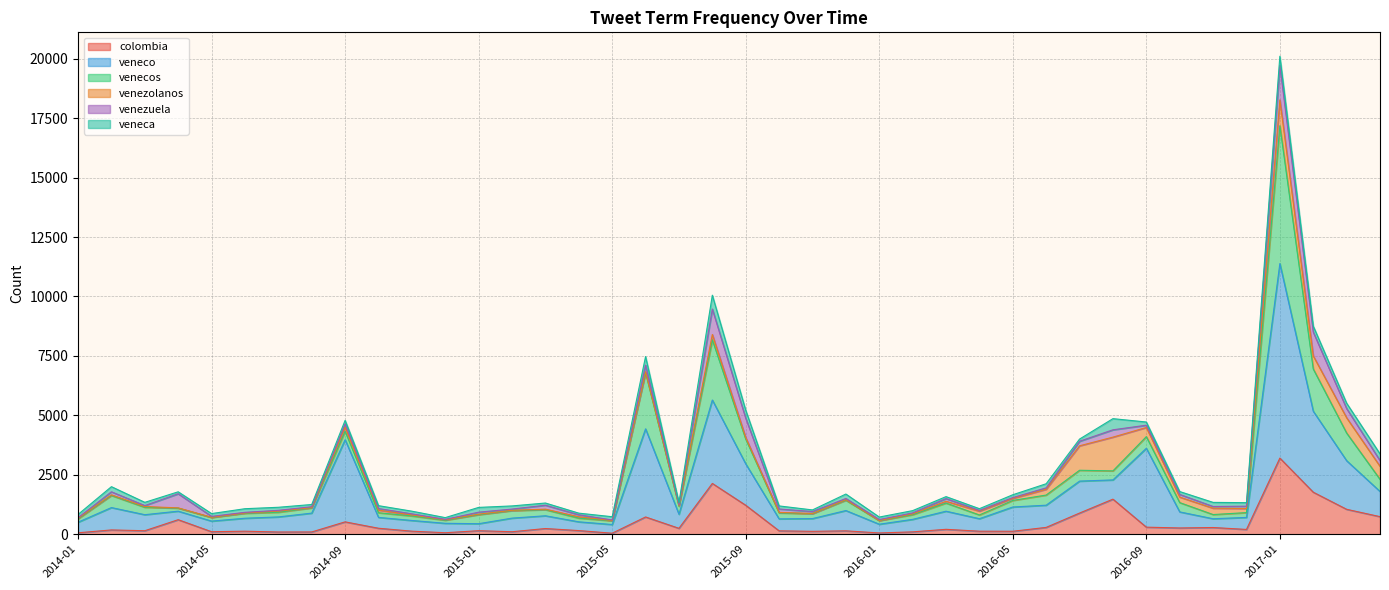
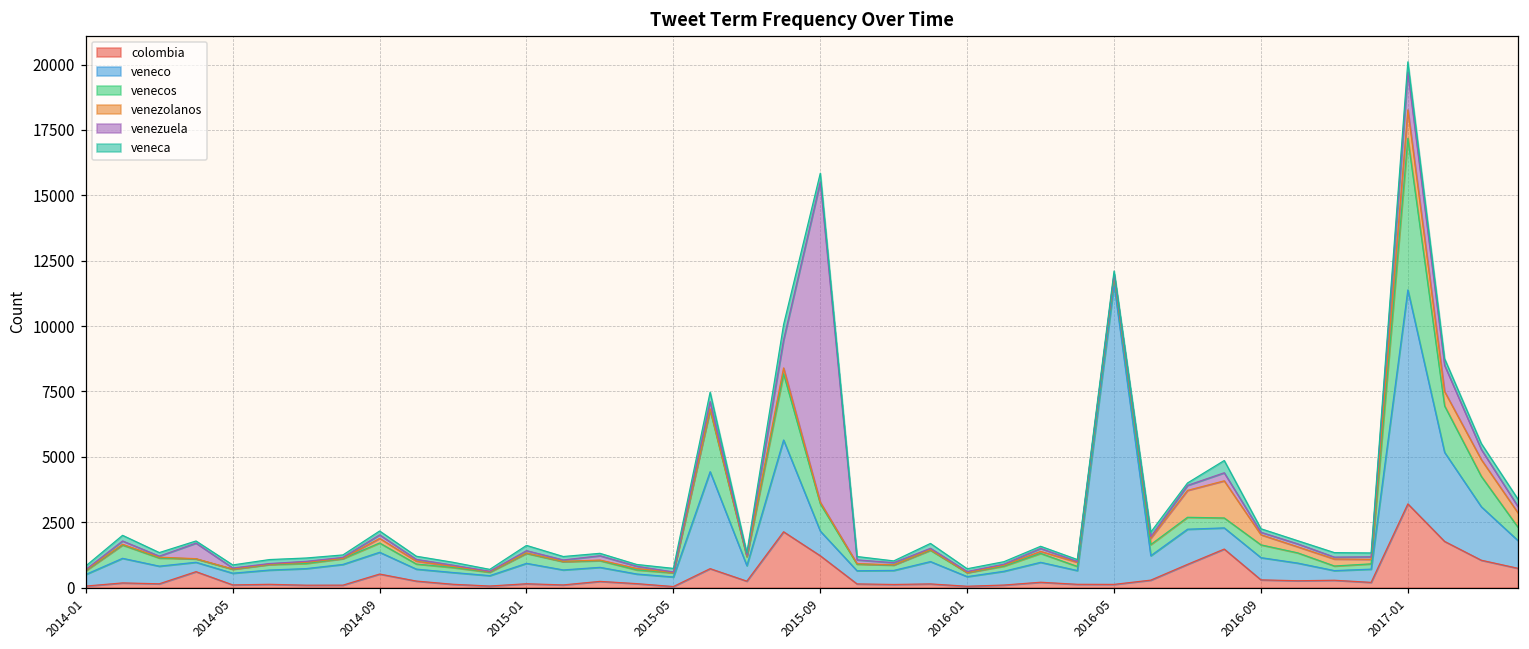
veneco, 2014-09: 3500 -> 800
veneco, 2015-01: 300 -> 800
veneco, 2015-09: 1700 -> 900
venezuela, 2015-09: 800 -> 12200
veneco, 2016-05: 1000 -> 11500
veneco, 2016-09: 3300 -> 900
